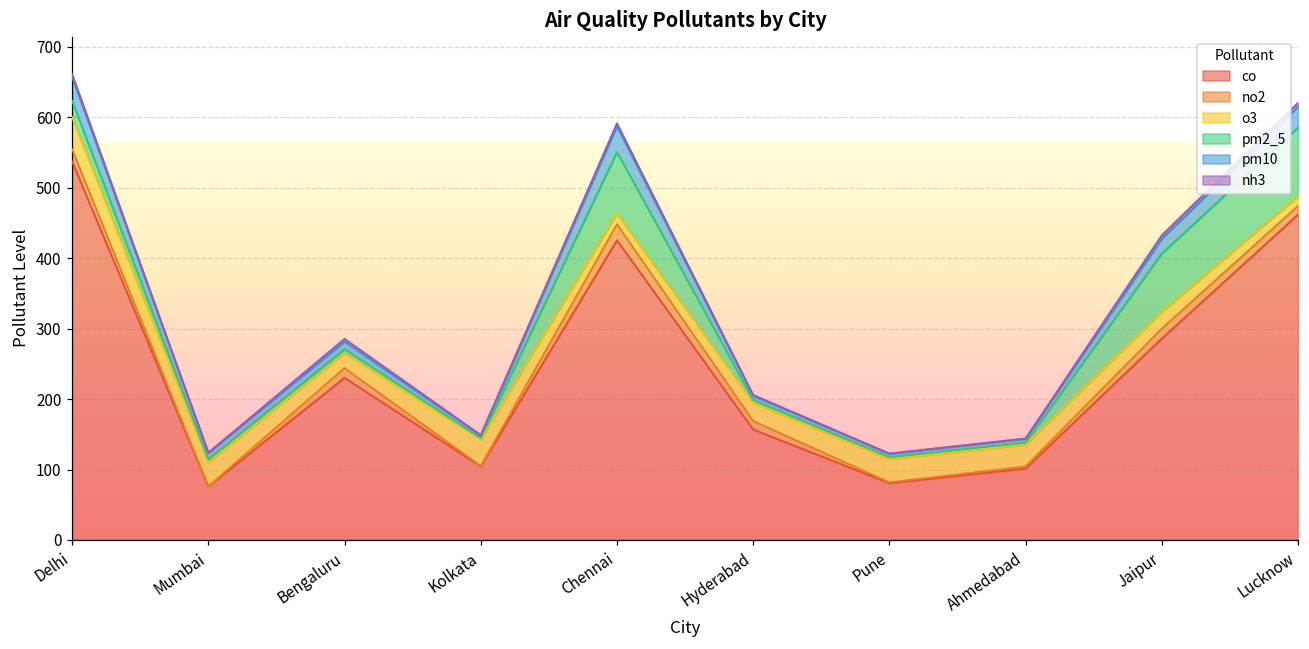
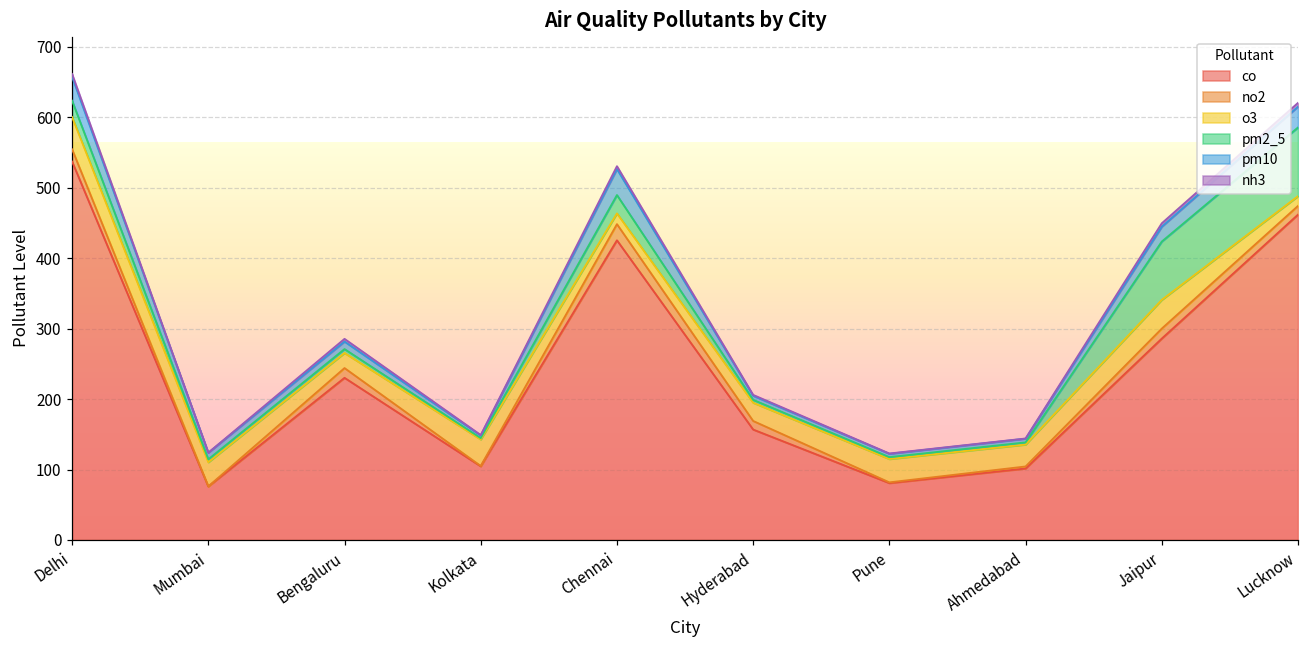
pm2_5, Chennai: 90 -> 30
o3, Jaipur: 20 -> 40
